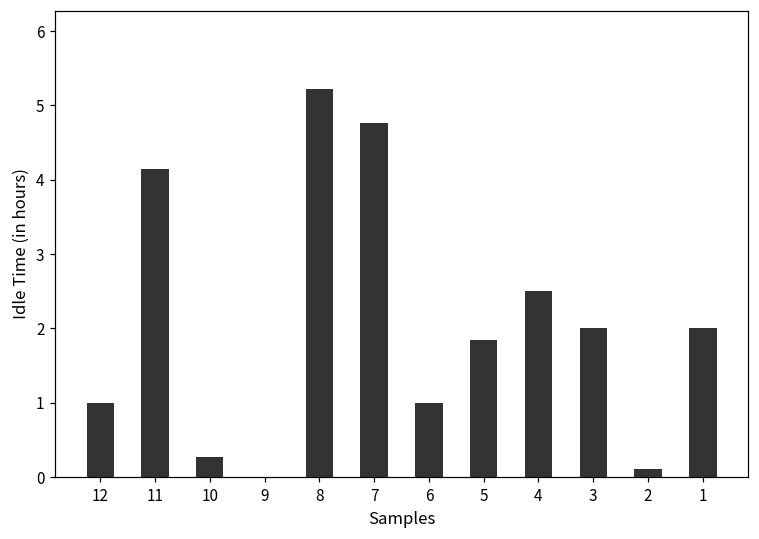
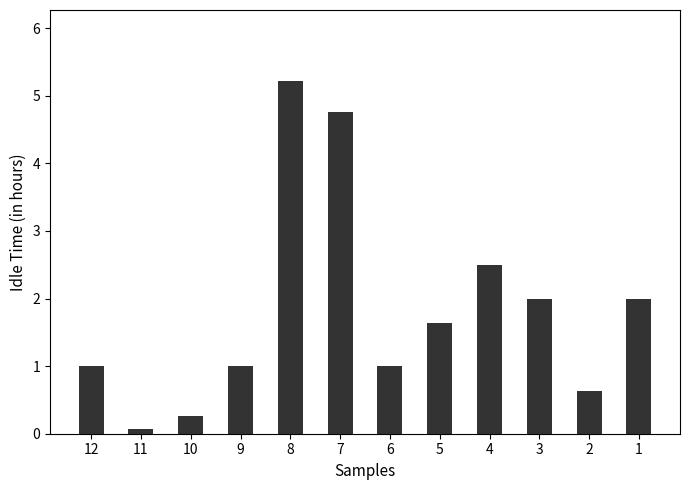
11: 4.1 -> 0.1
9: 0 -> 1
5: 1.9 -> 1.6
2: 0.1 -> 0.6
